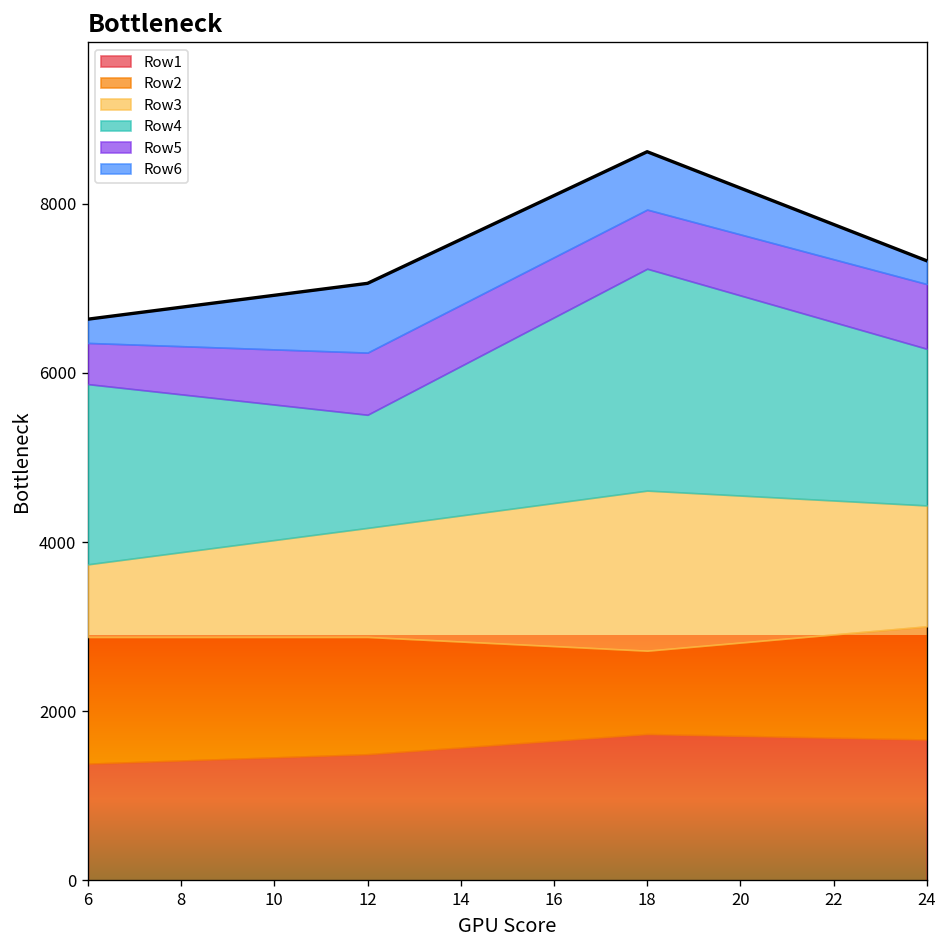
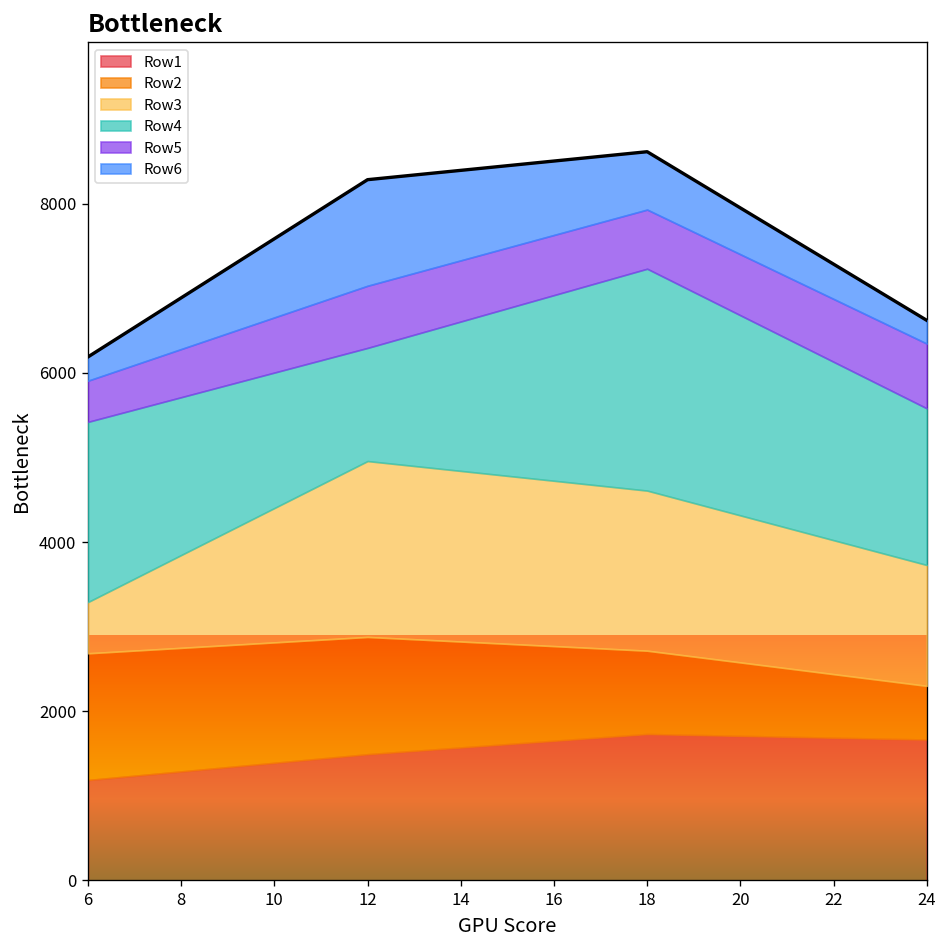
Row1, 6: 1400 -> 1200
Row3, 6: 900 -> 600
Row3, 12: 1300 -> 2100
Row6, 12: 800 -> 1300
Row2, 24: 1300 -> 600
